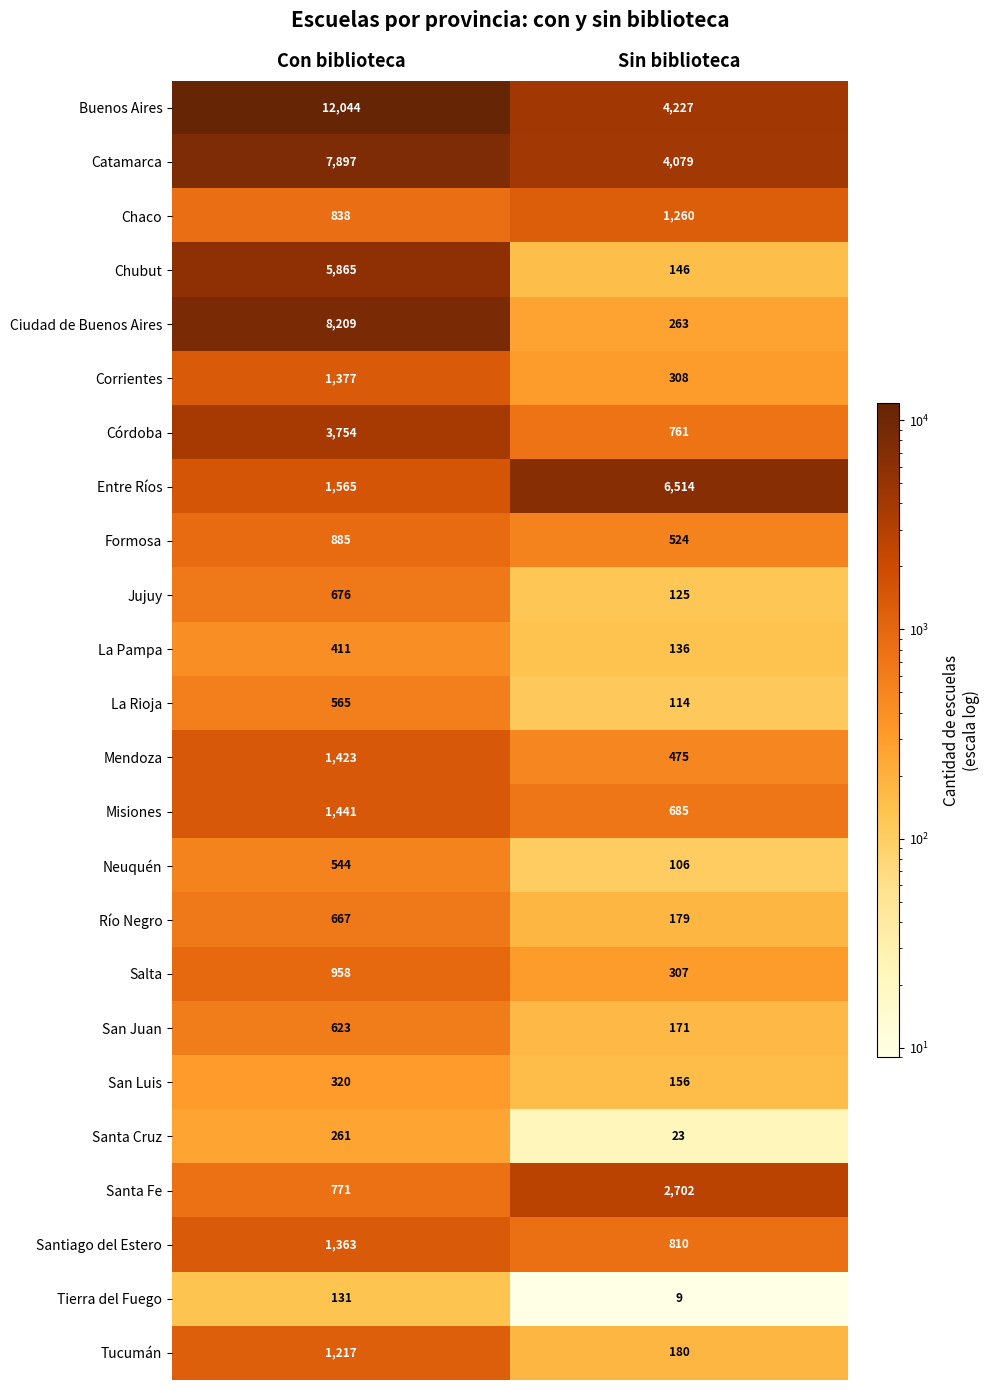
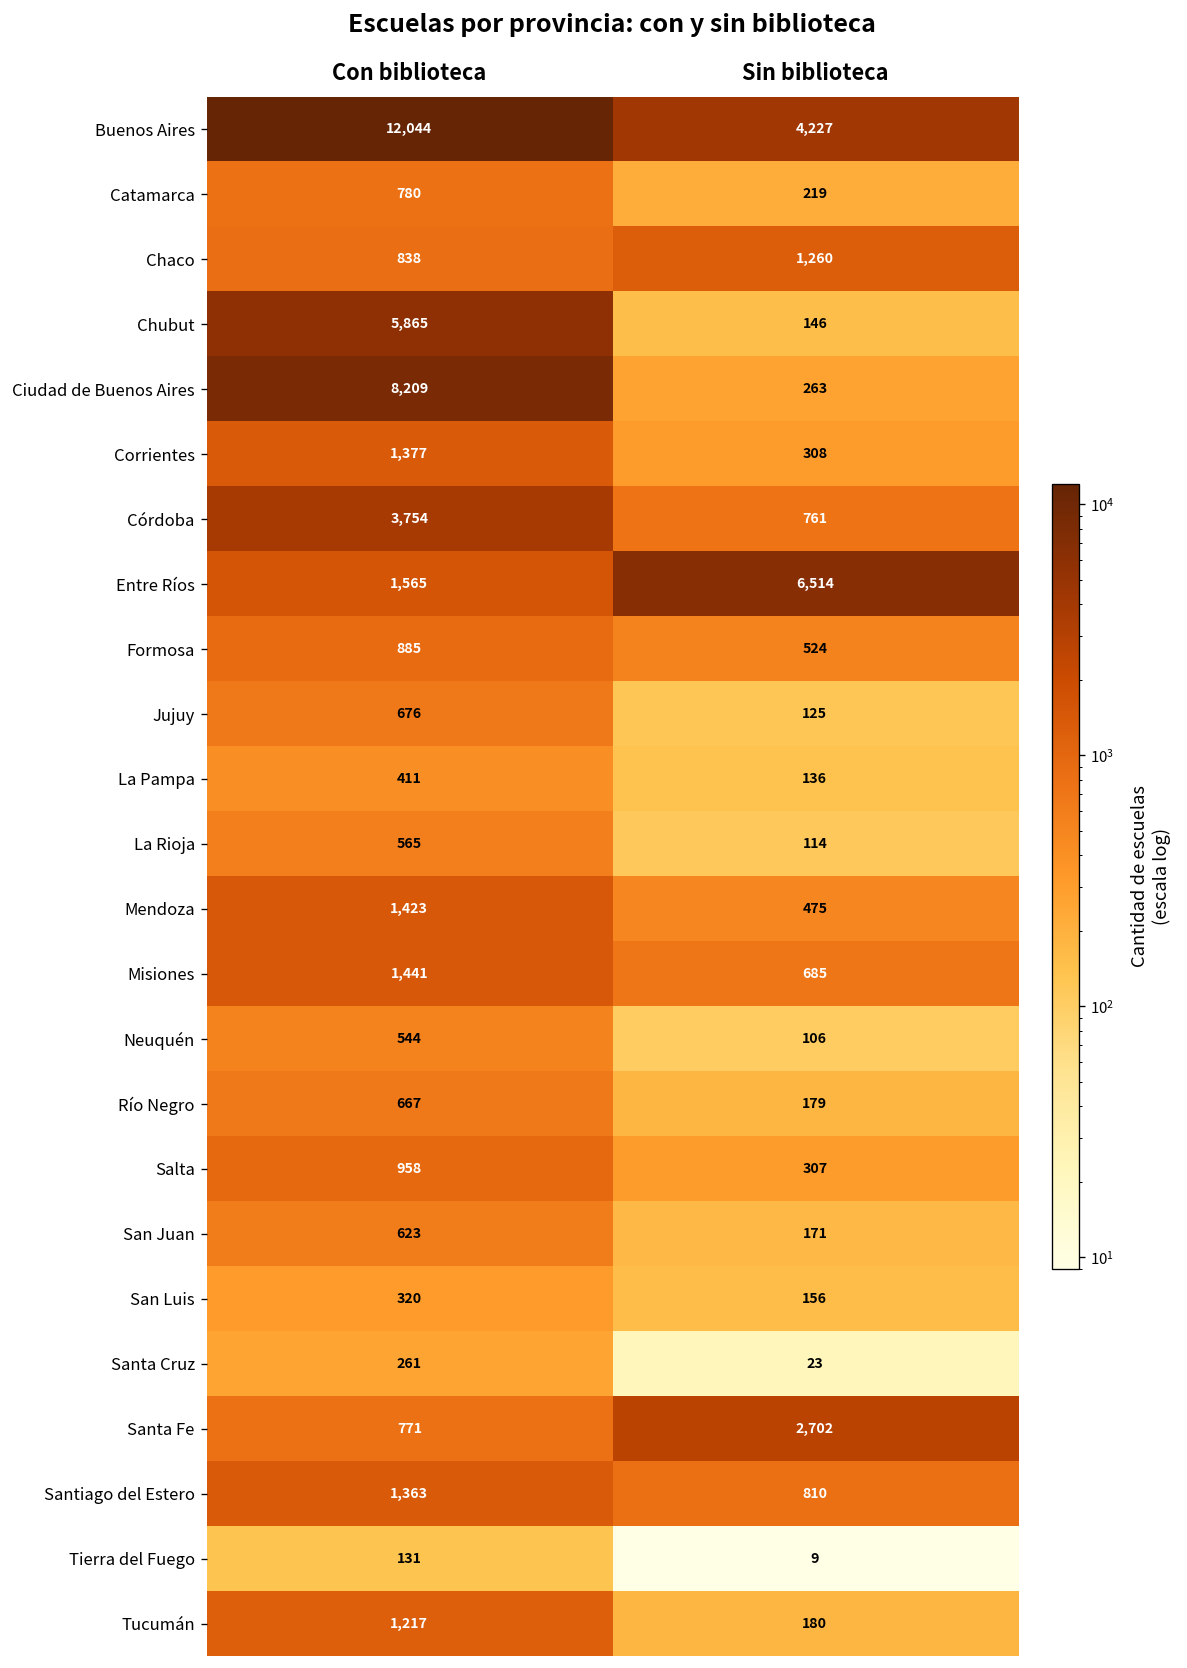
Catamarca, Con biblioteca: 7,897 -> 780
Catamarca, Sin biblioteca: 4,079 -> 219
